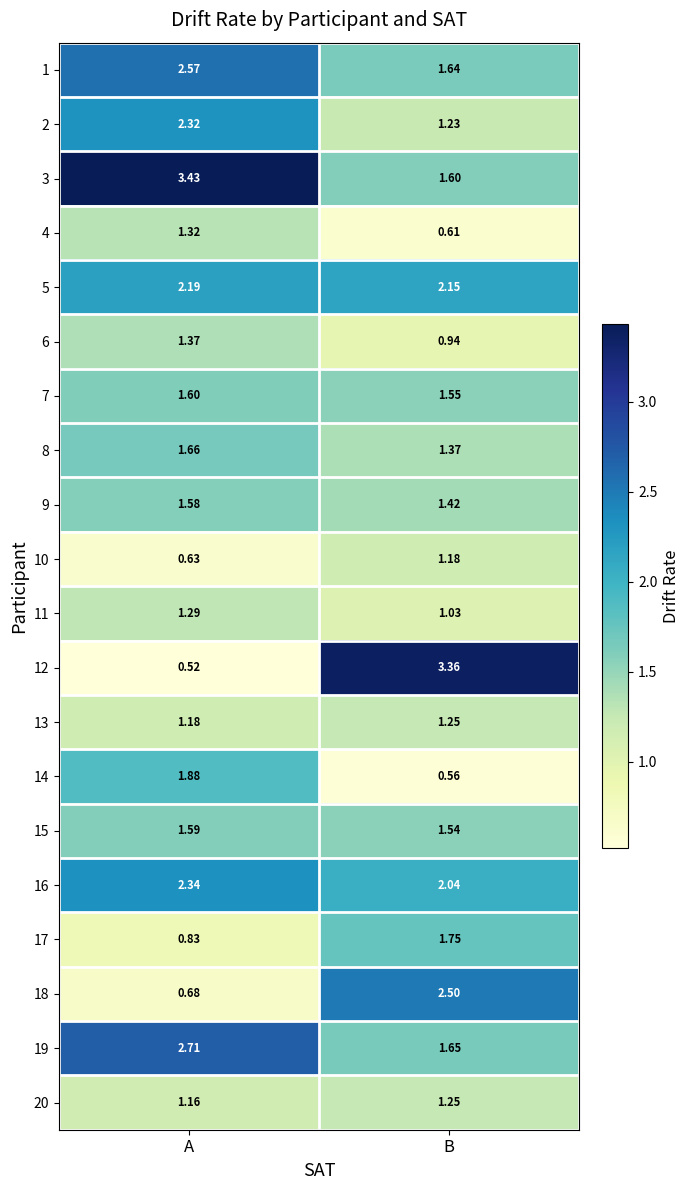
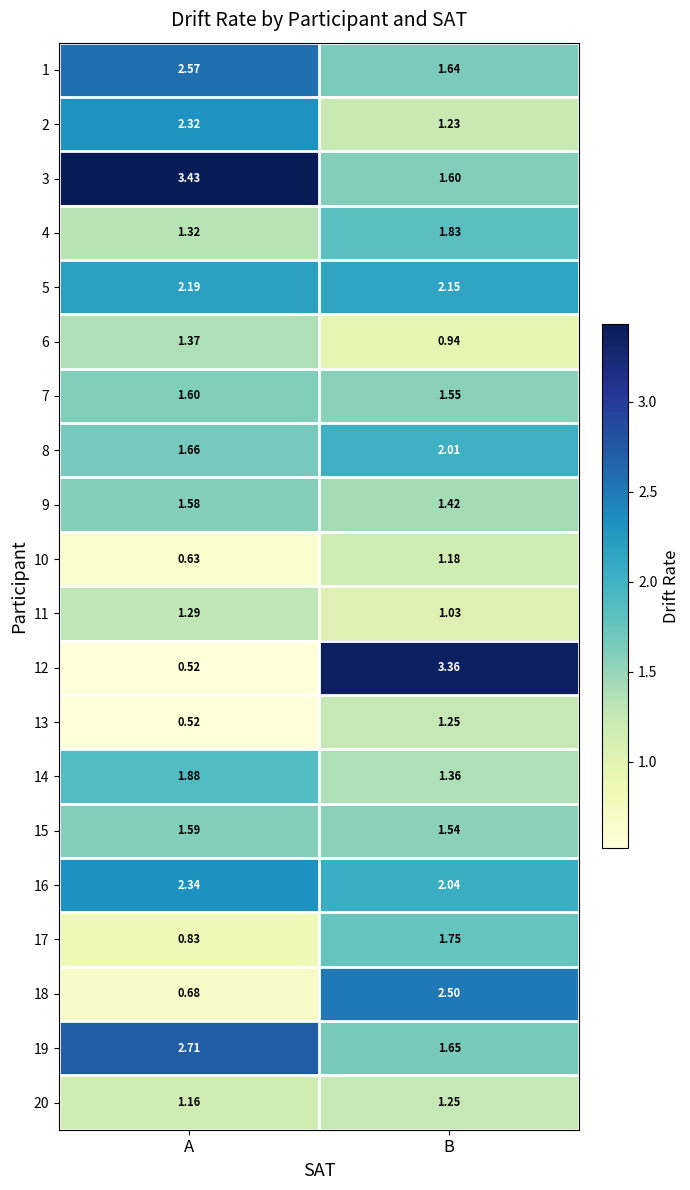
4, B: 0.61 -> 1.83
8, B: 1.37 -> 2.01
13, A: 1.18 -> 0.52
14, B: 0.56 -> 1.36
